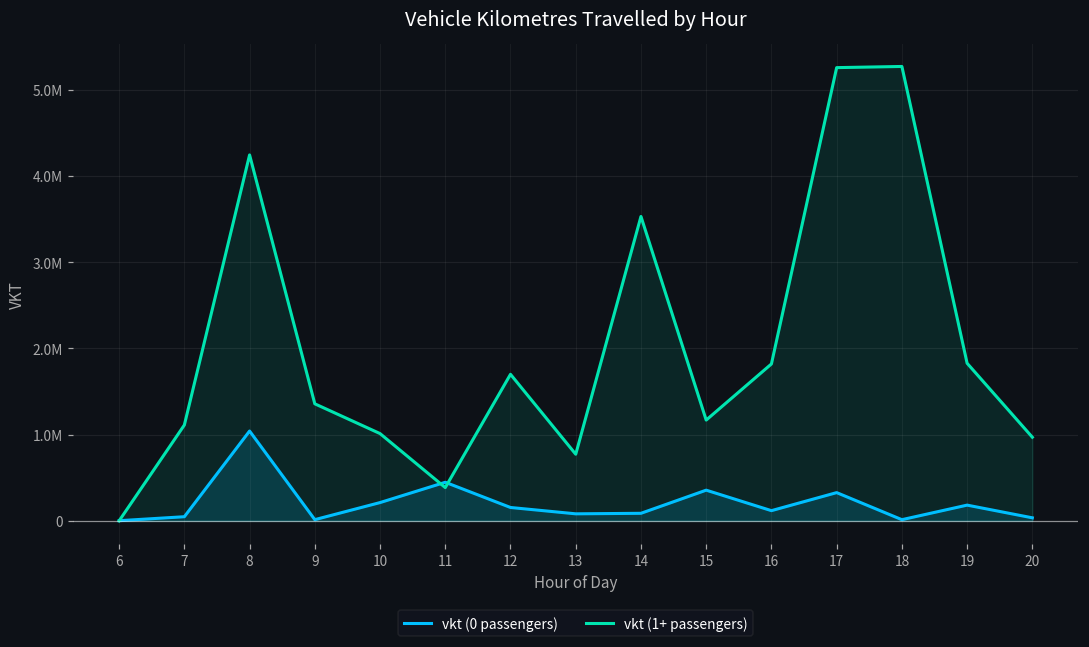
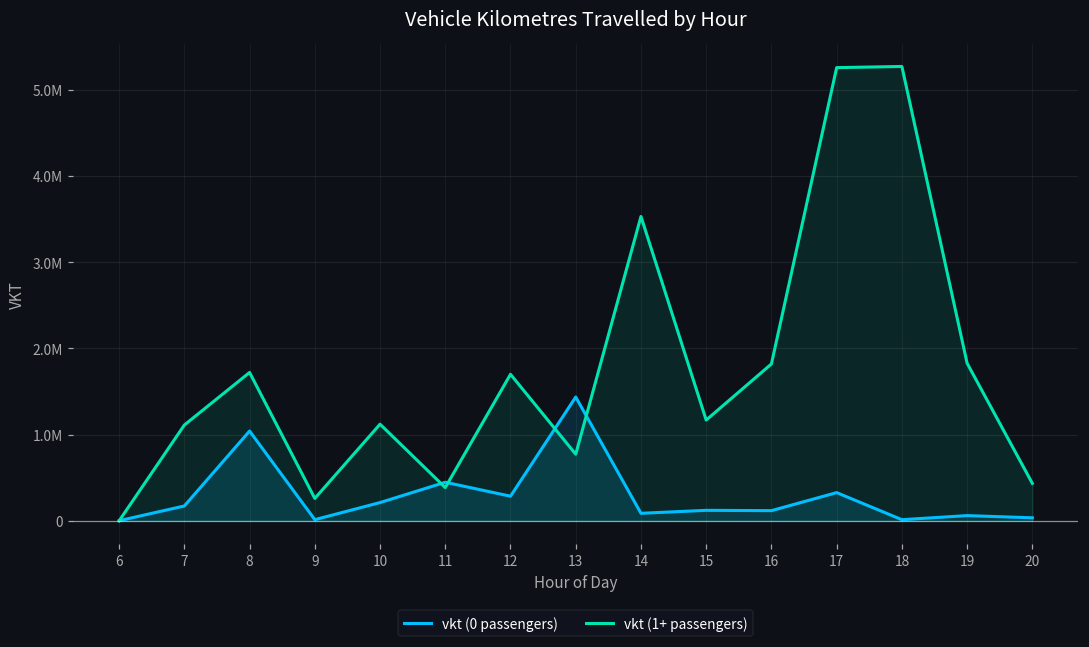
vkt (0 passengers), 7: 0 -> 200000
vkt (1+ passengers), 8: 4200000 -> 1700000
vkt (1+ passengers), 9: 1400000 -> 300000
vkt (1+ passengers), 10: 1000000 -> 1100000
vkt (0 passengers), 12: 200000 -> 300000
vkt (0 passengers), 13: 100000 -> 1400000
vkt (0 passengers), 15: 400000 -> 100000
vkt (0 passengers), 19: 200000 -> 100000
vkt (1+ passengers), 20: 1000000 -> 400000
